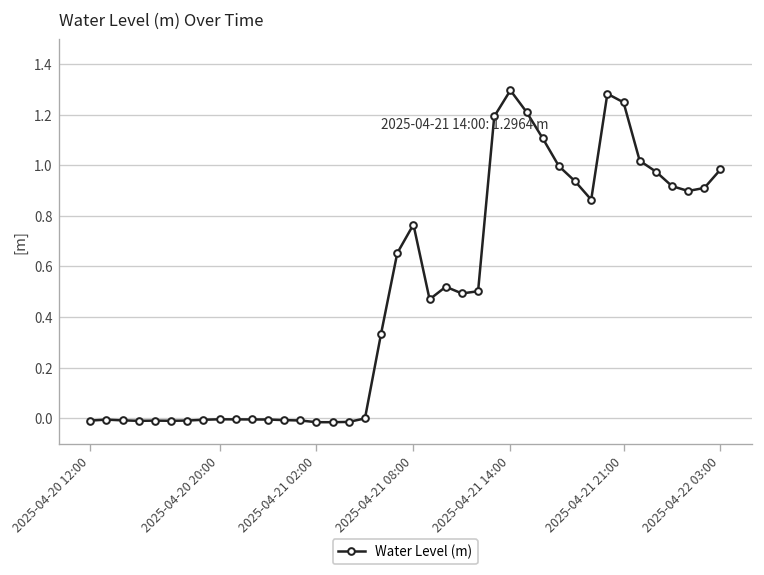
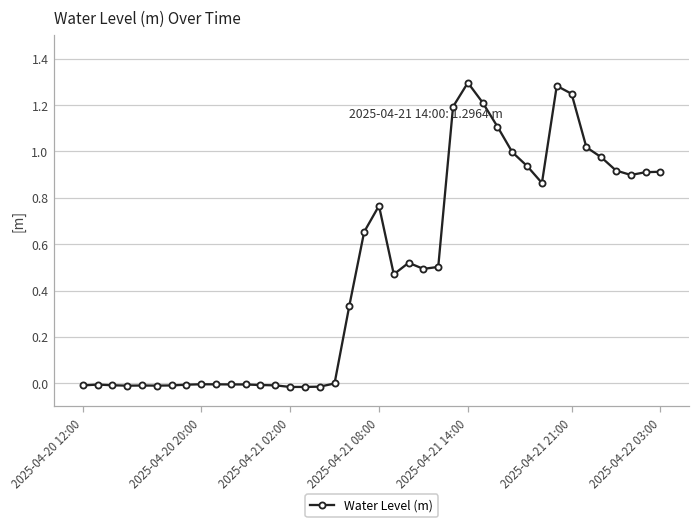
2025-04-22 03:00: 0.98 -> 0.91
